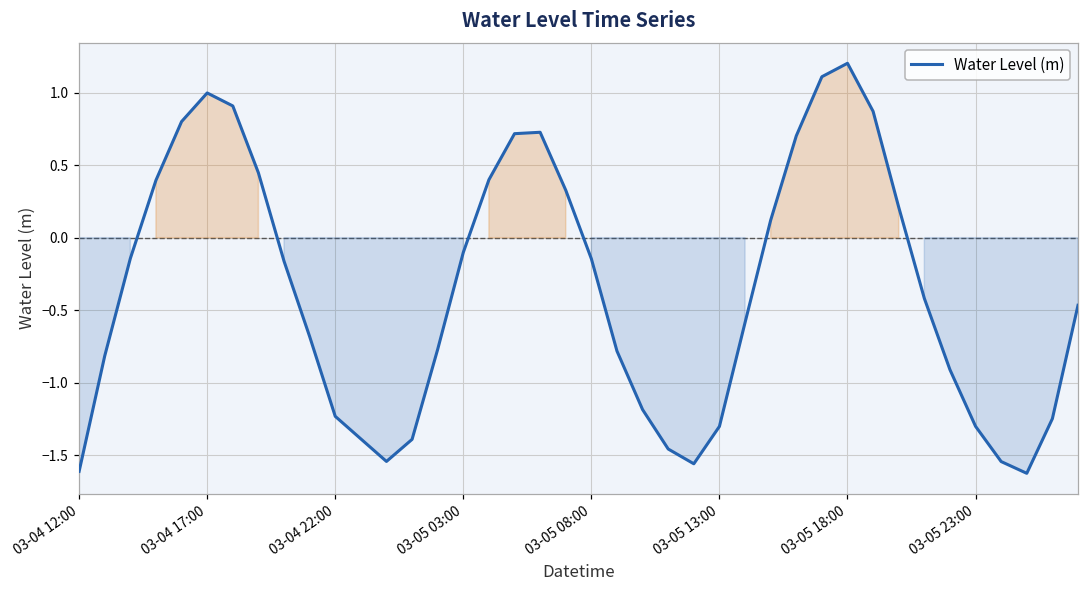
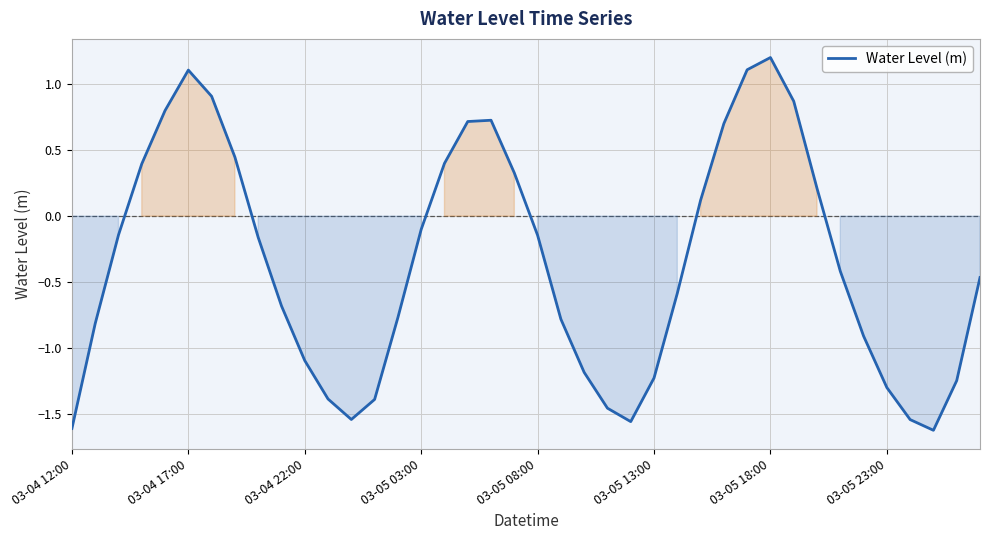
03-04 17:00: 1.00 -> 1.11
03-04 22:00: -1.23 -> -1.10
03-05 13:00: -1.30 -> -1.23
